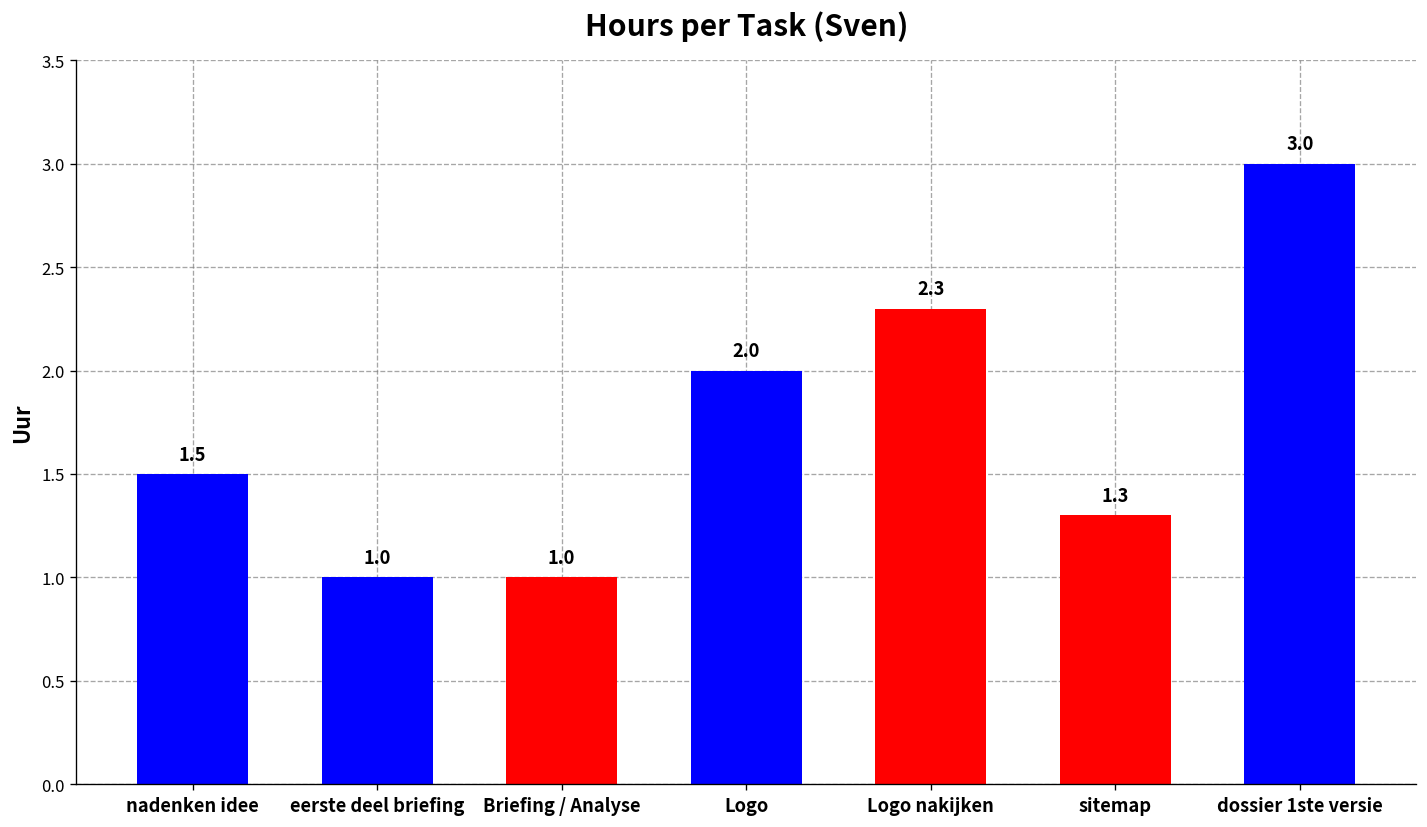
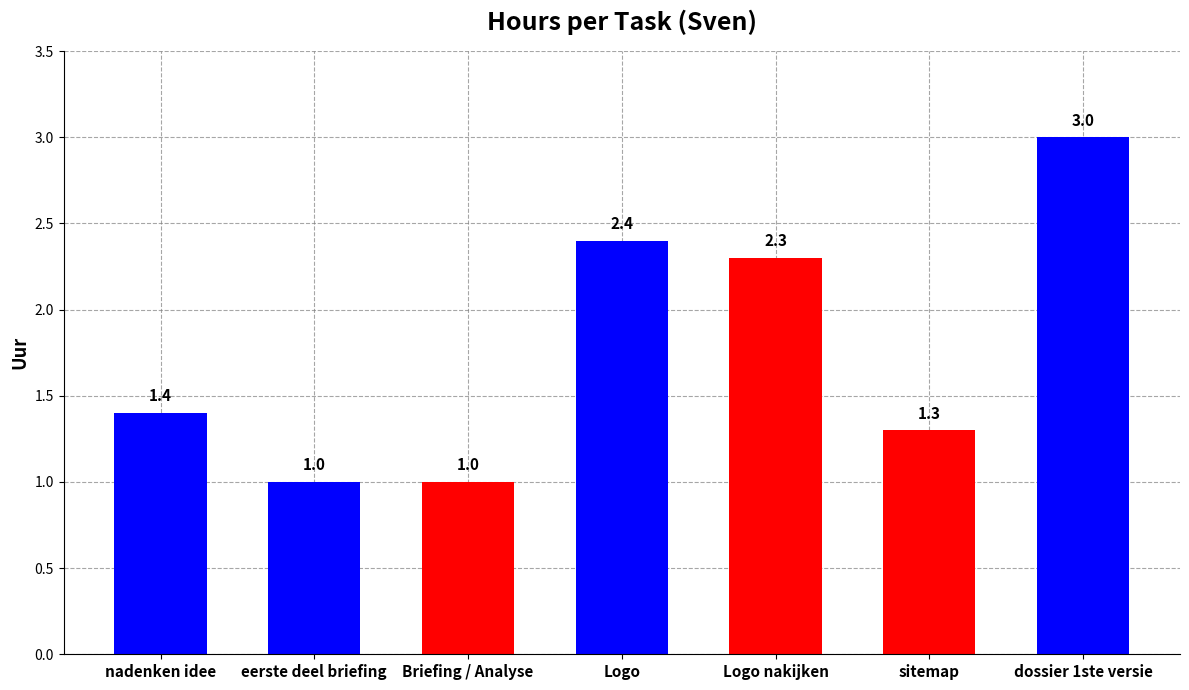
nadenken idee: 1.5 -> 1.4
Logo: 2.0 -> 2.4
